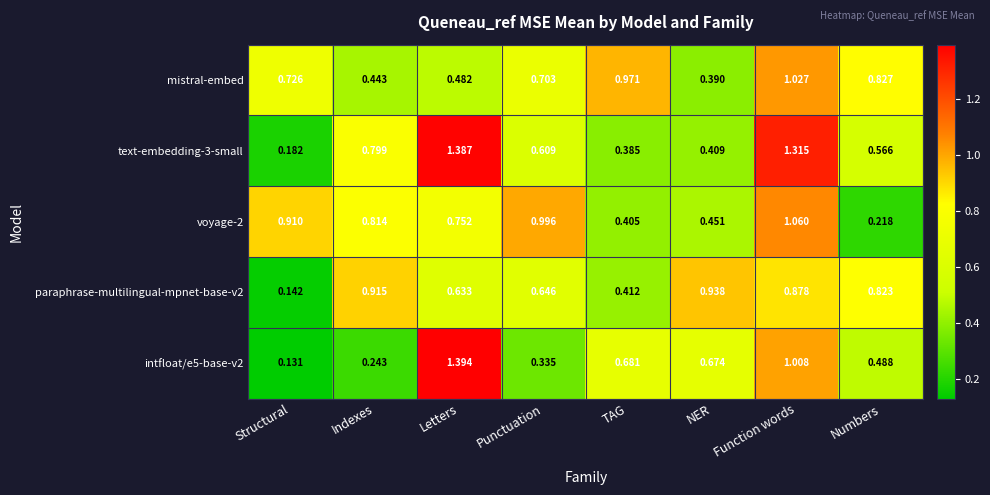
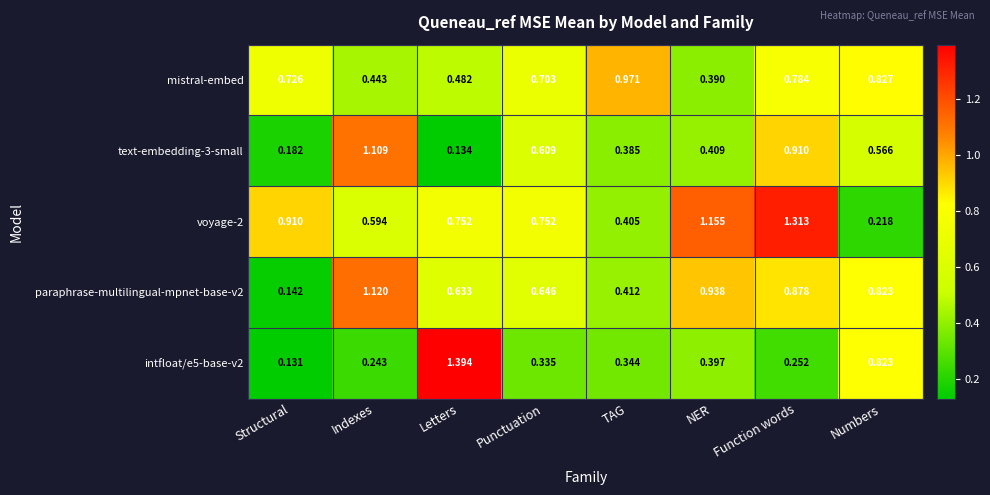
mistral-embed, Function words: 1.027 -> 0.784
text-embedding-3-small, Indexes: 0.799 -> 1.109
text-embedding-3-small, Letters: 1.387 -> 0.134
text-embedding-3-small, Function words: 1.315 -> 0.910
voyage-2, Indexes: 0.814 -> 0.594
voyage-2, Punctuation: 0.996 -> 0.752
voyage-2, NER: 0.451 -> 1.155
voyage-2, Function words: 1.060 -> 1.313
paraphrase-multilingual-mpnet-base-v2, Indexes: 0.915 -> 1.120
intfloat/e5-base-v2, TAG: 0.681 -> 0.344
intfloat/e5-base-v2, NER: 0.674 -> 0.397
intfloat/e5-base-v2, Function words: 1.008 -> 0.252
intfloat/e5-base-v2, Numbers: 0.488 -> 0.823
